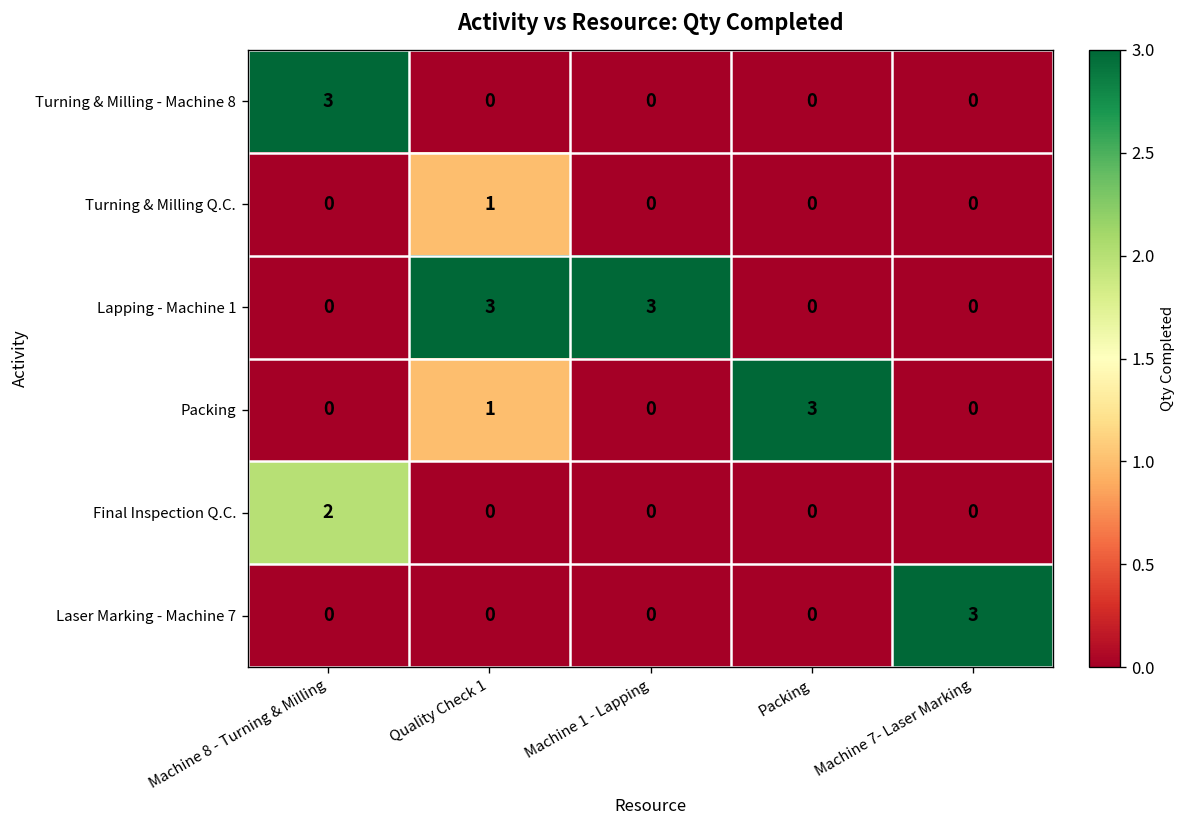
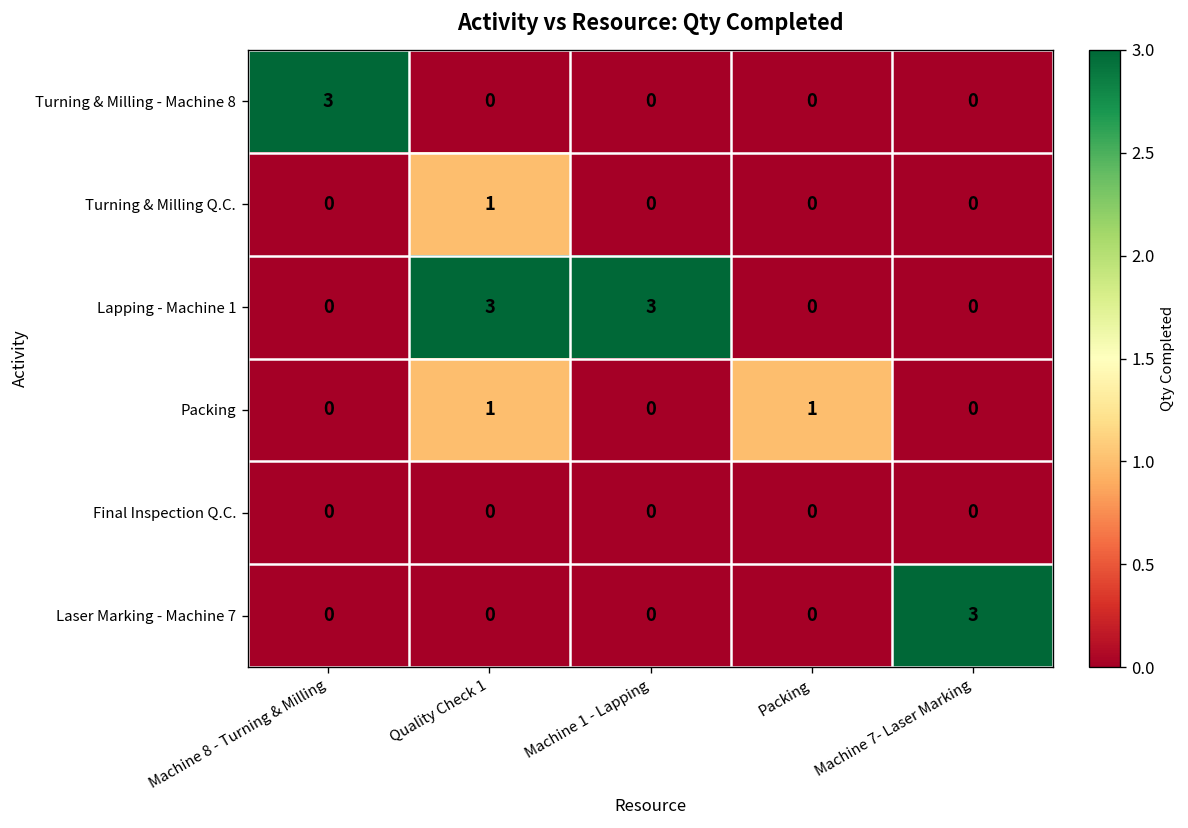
Packing, Packing: 3 -> 1
Final Inspection Q.C., Machine 8 - Turning & Milling: 2 -> 0
